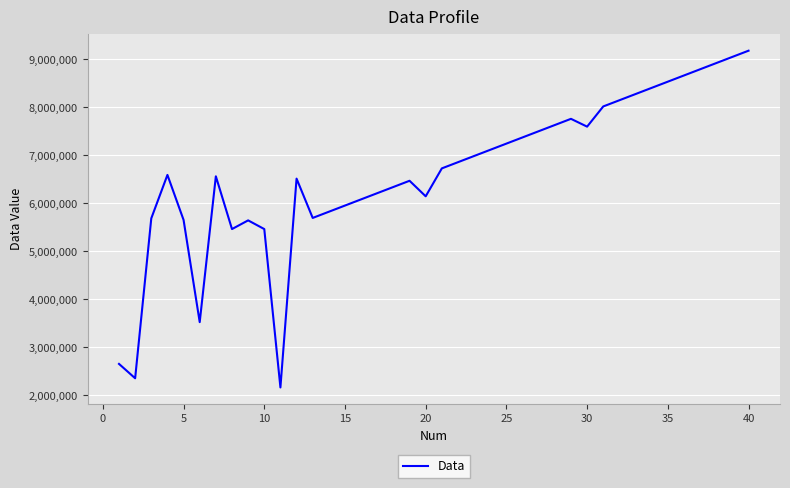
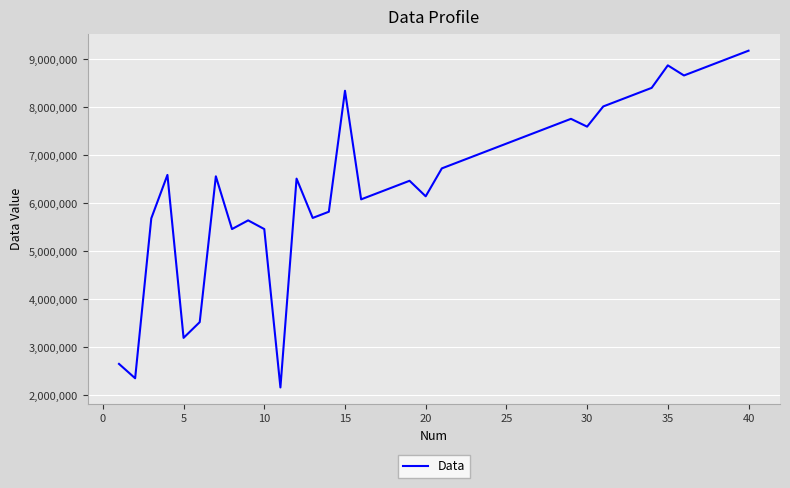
5: 5,700,000 -> 3,200,000
15: 6,000,000 -> 8,300,000
35: 8,500,000 -> 8,900,000
